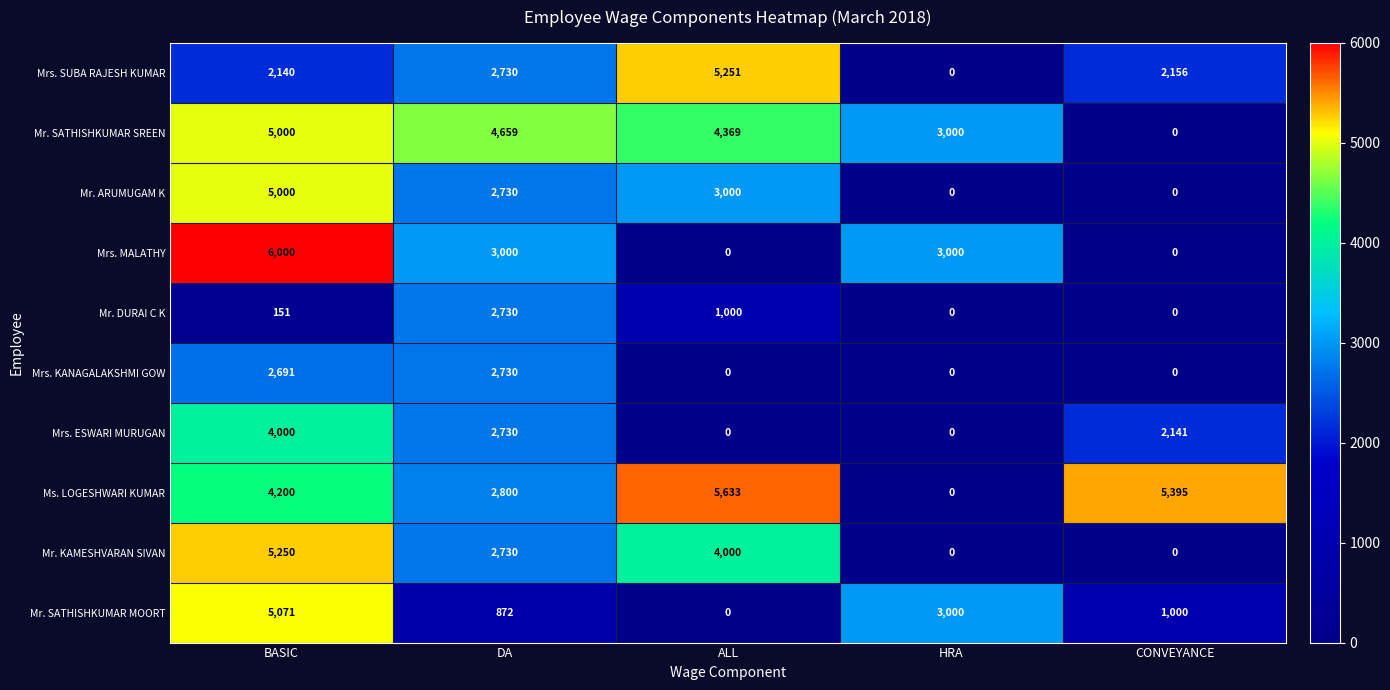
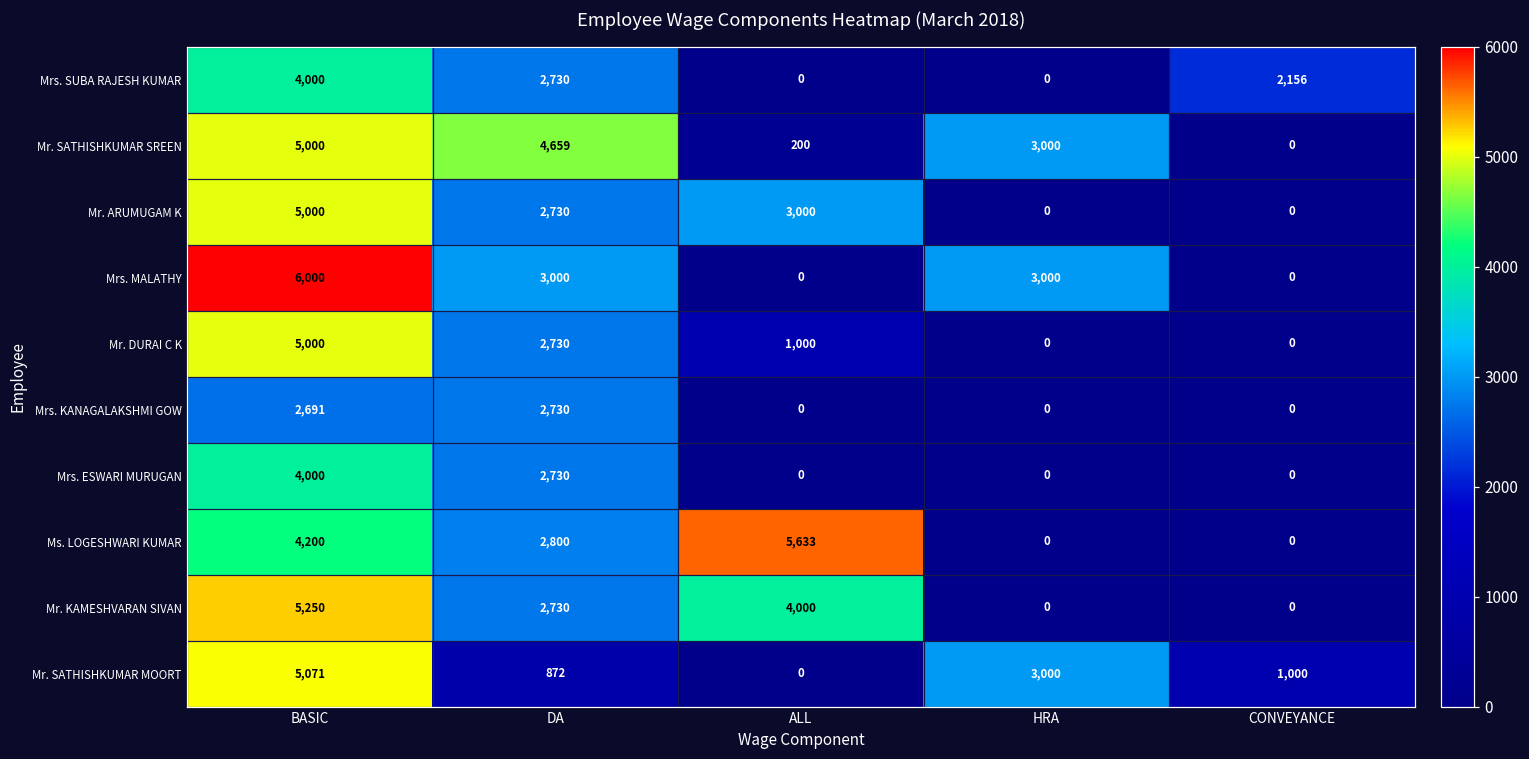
Mrs. SUBA RAJESH KUMAR, BASIC: 2,140 -> 4,000
Mrs. SUBA RAJESH KUMAR, ALL: 5,251 -> 0
Mr. SATHISHKUMAR SREEN, ALL: 4,369 -> 200
Mr. DURAI C K, BASIC: 151 -> 5,000
Mrs. ESWARI MURUGAN, CONVEYANCE: 2,141 -> 0
Ms. LOGESHWARI KUMAR, CONVEYANCE: 5,395 -> 0
